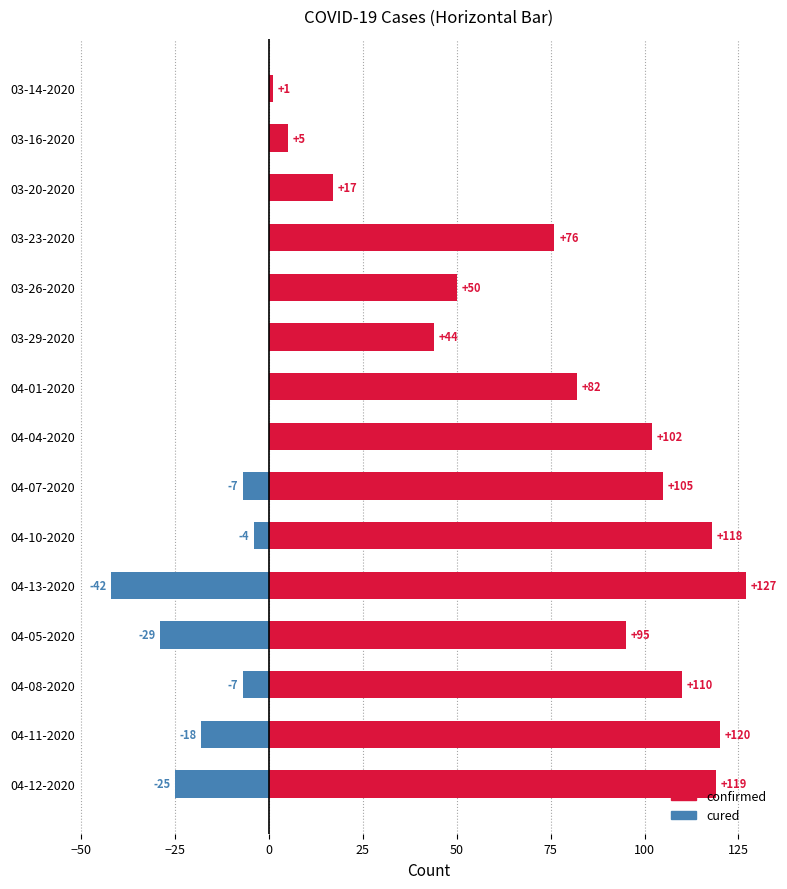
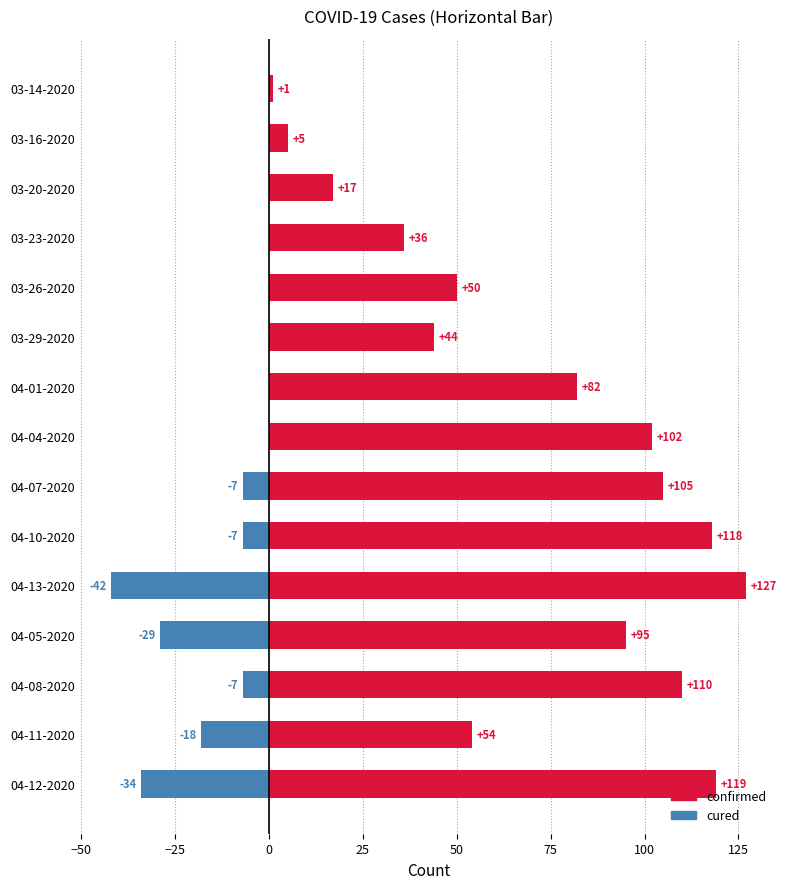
confirmed, 03-23-2020: +76 -> +36
cured, 04-10-2020: -4 -> -7
confirmed, 04-11-2020: +120 -> +54
cured, 04-12-2020: -25 -> -34
